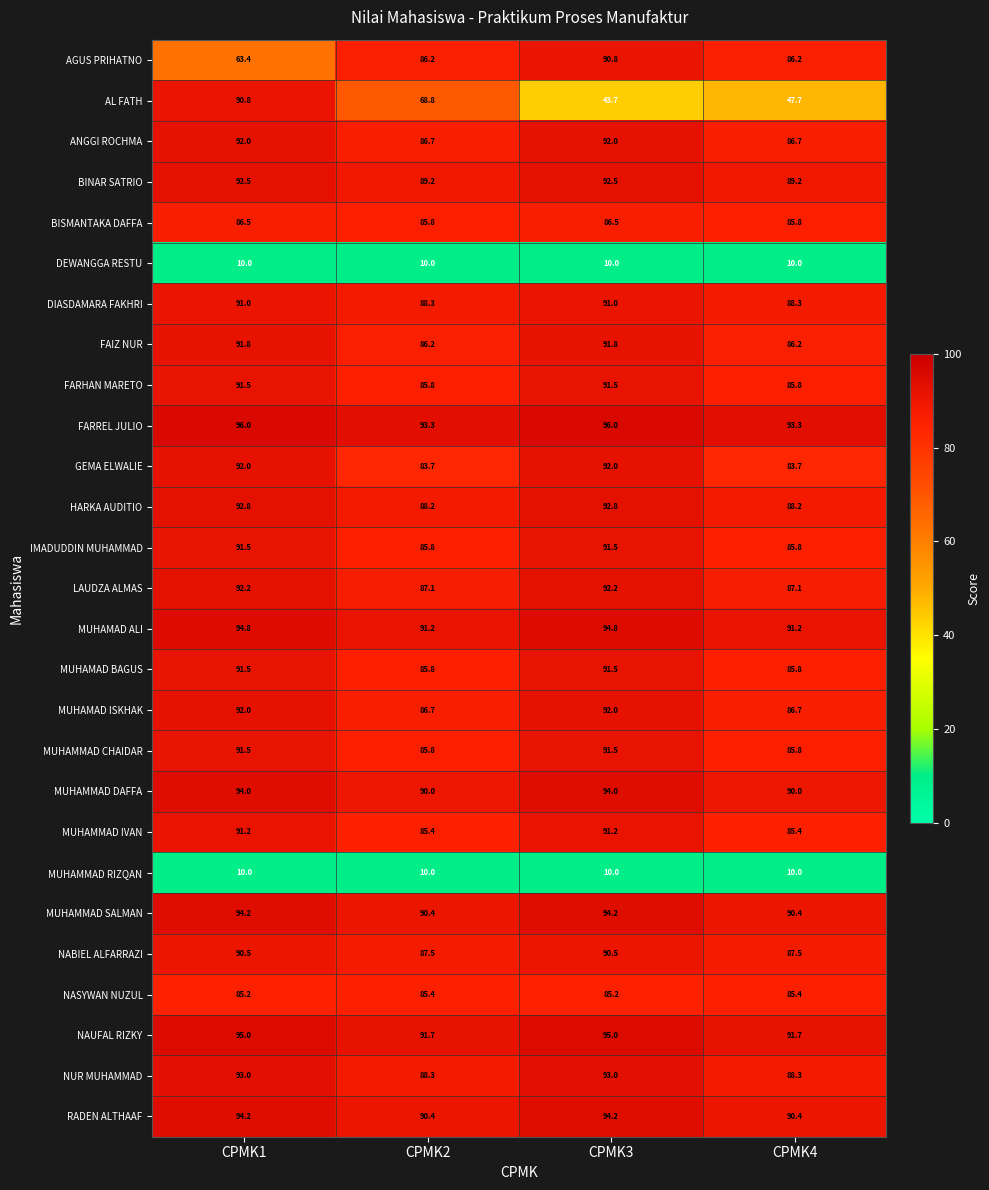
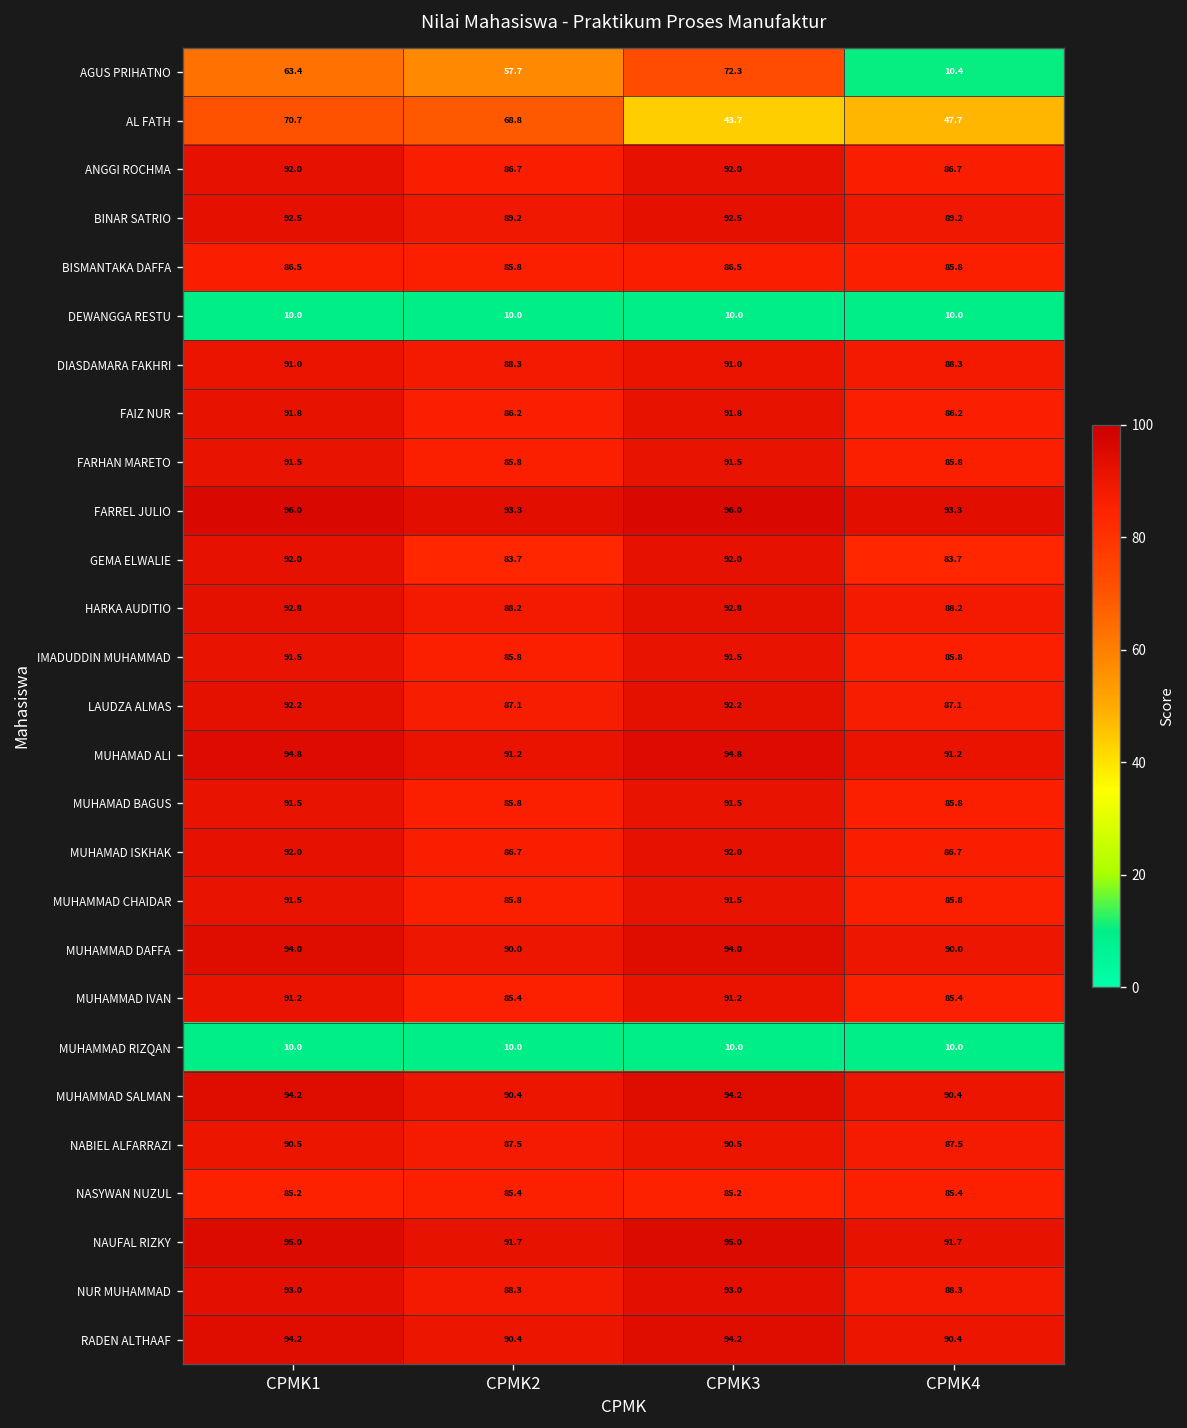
AGUS PRIHATNO, CPMK2: 86.2 -> 57.7
AGUS PRIHATNO, CPMK3: 90.8 -> 72.3
AGUS PRIHATNO, CPMK4: 86.2 -> 10.4
AL FATH, CPMK1: 90.8 -> 70.7
